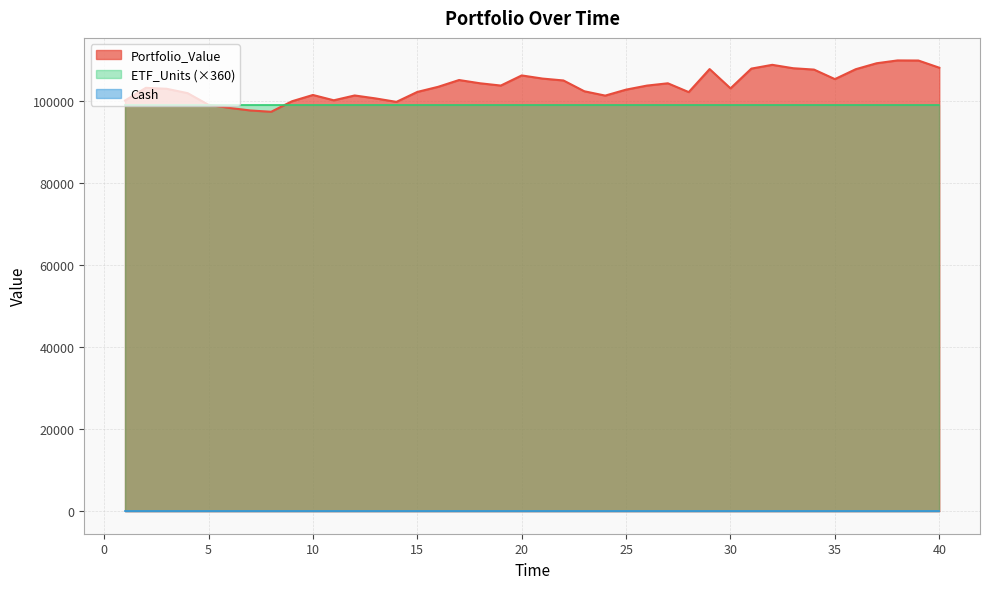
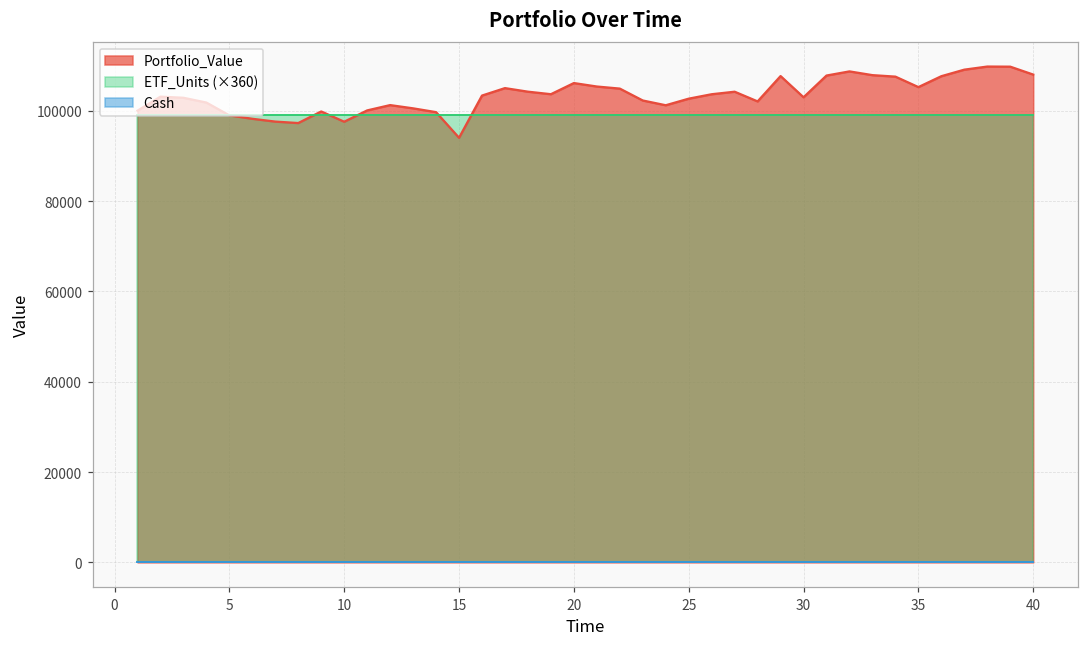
Portfolio_Value, 10: 101000 -> 98000
Portfolio_Value, 15: 102000 -> 94000
